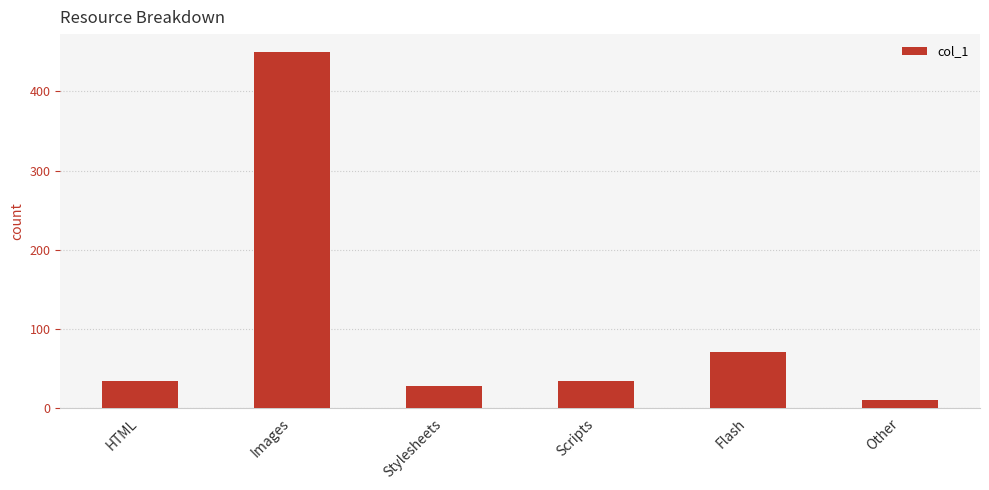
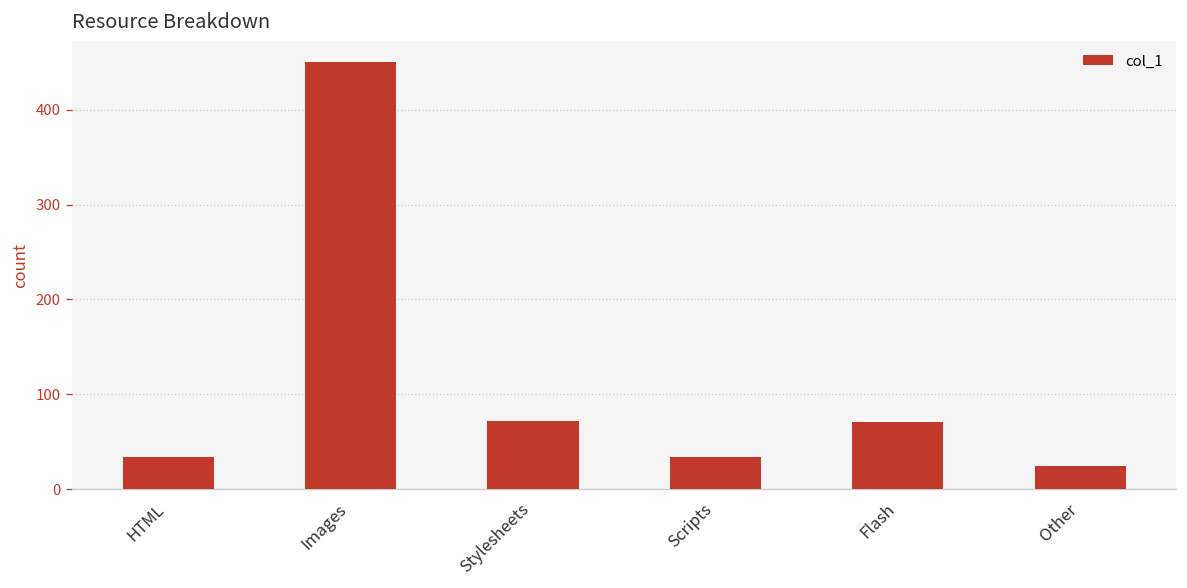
Stylesheets: 30 -> 70
Other: 10 -> 30
